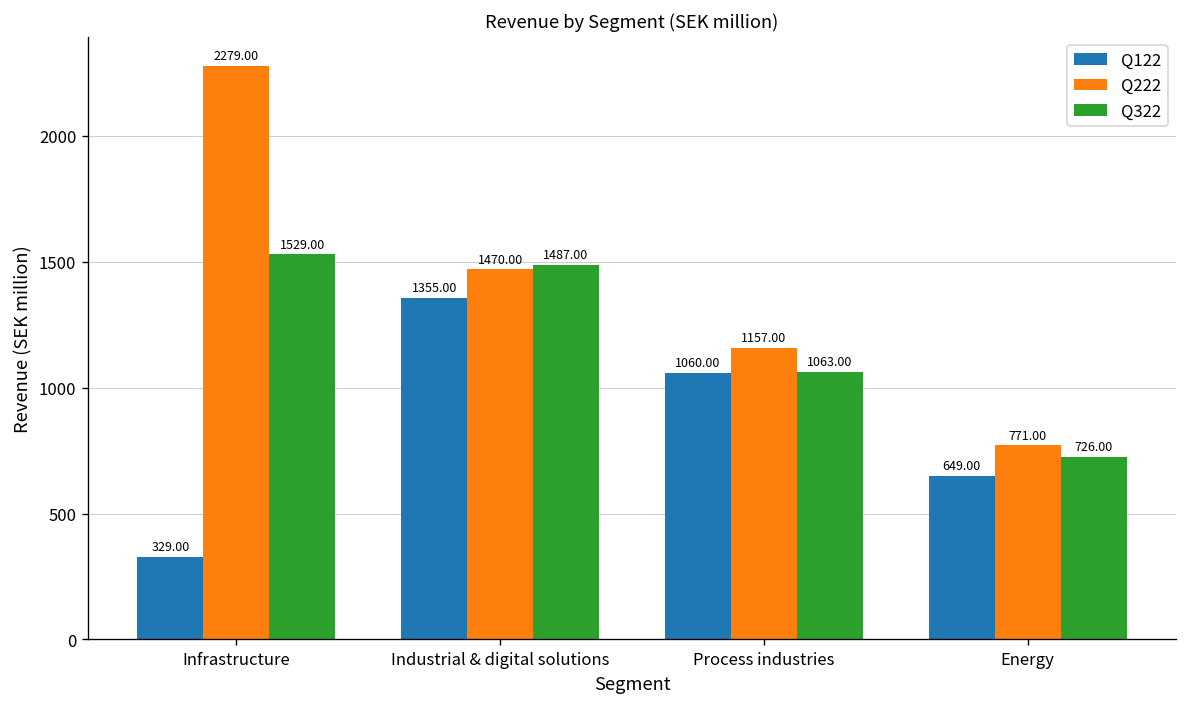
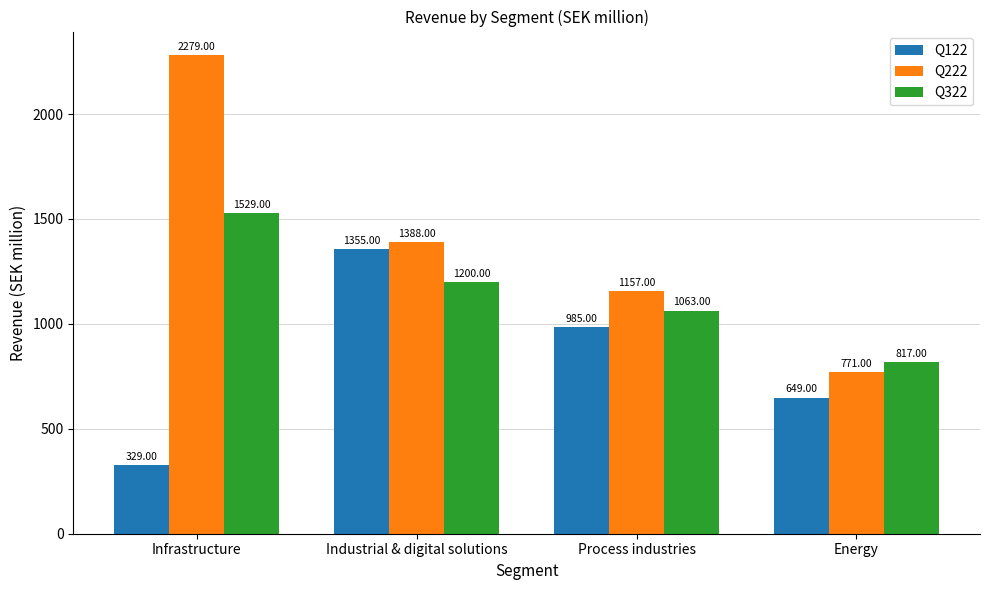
Q222, Industrial & digital solutions: 1470.00 -> 1388.00
Q322, Industrial & digital solutions: 1487.00 -> 1200.00
Q122, Process industries: 1060.00 -> 985.00
Q322, Energy: 726.00 -> 817.00
